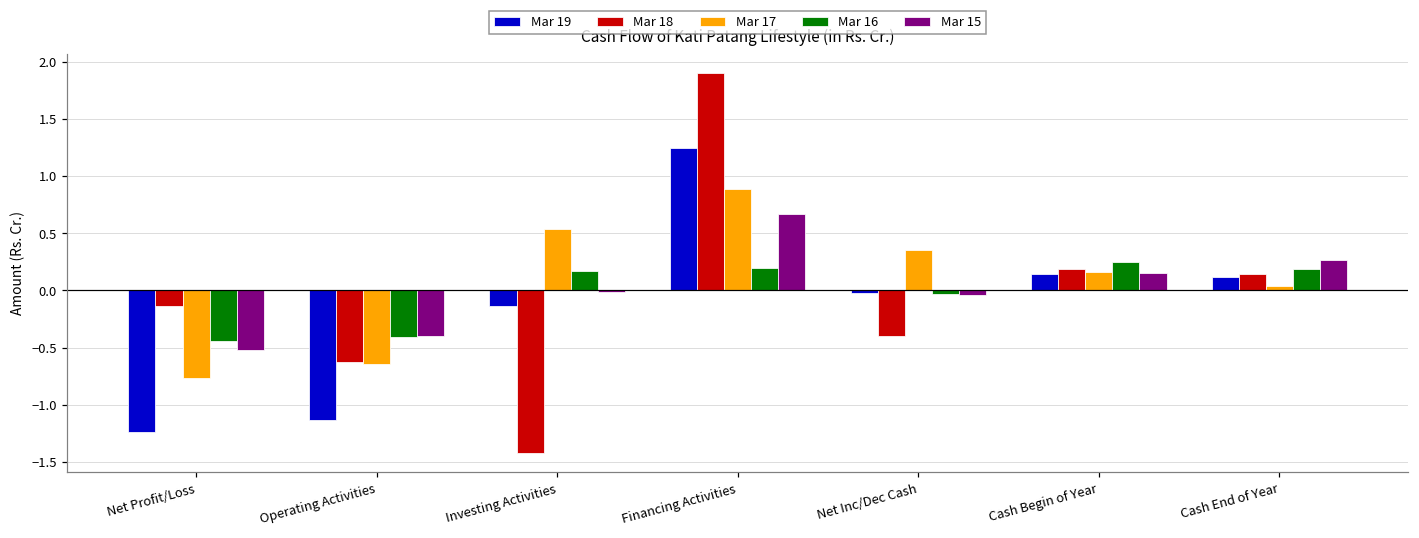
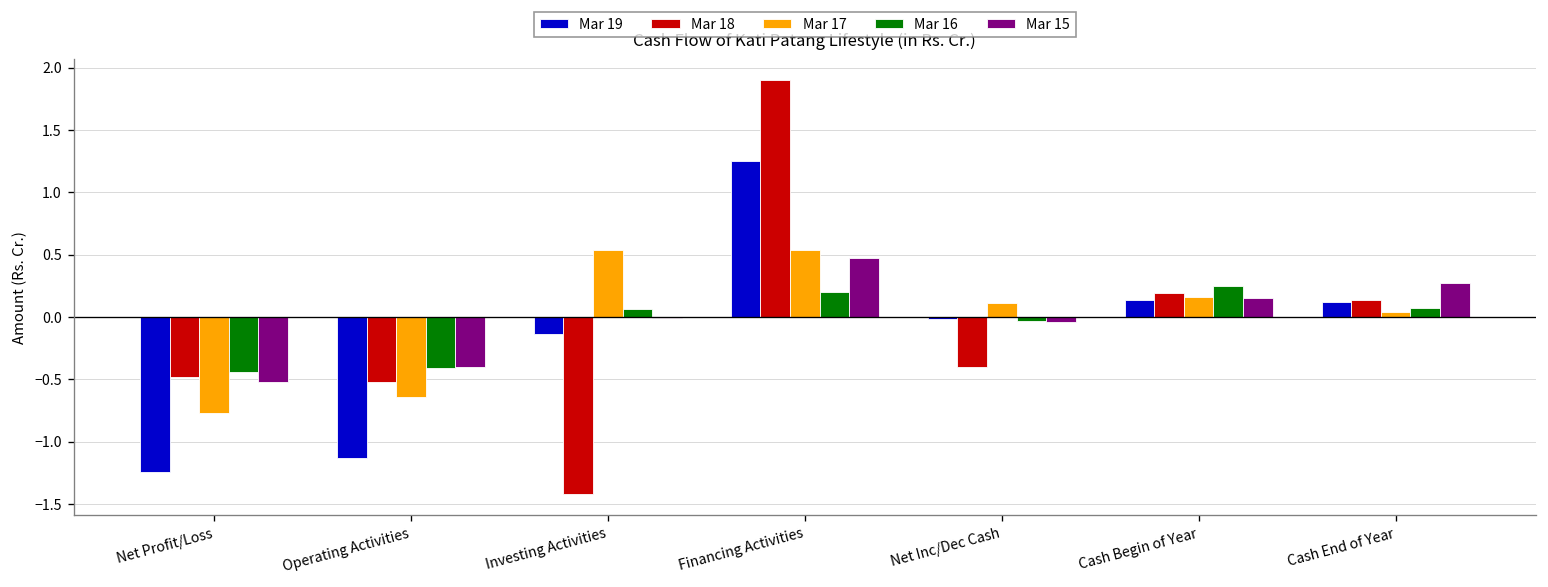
Mar 18, Net Profit/Loss: -0.14 -> -0.48
Mar 18, Operating Activities: -0.63 -> -0.52
Mar 16, Investing Activities: 0.17 -> 0.06
Mar 17, Financing Activities: 0.89 -> 0.54
Mar 15, Financing Activities: 0.67 -> 0.47
Mar 17, Net Inc/Dec Cash: 0.35 -> 0.11
Mar 16, Cash End of Year: 0.19 -> 0.07
